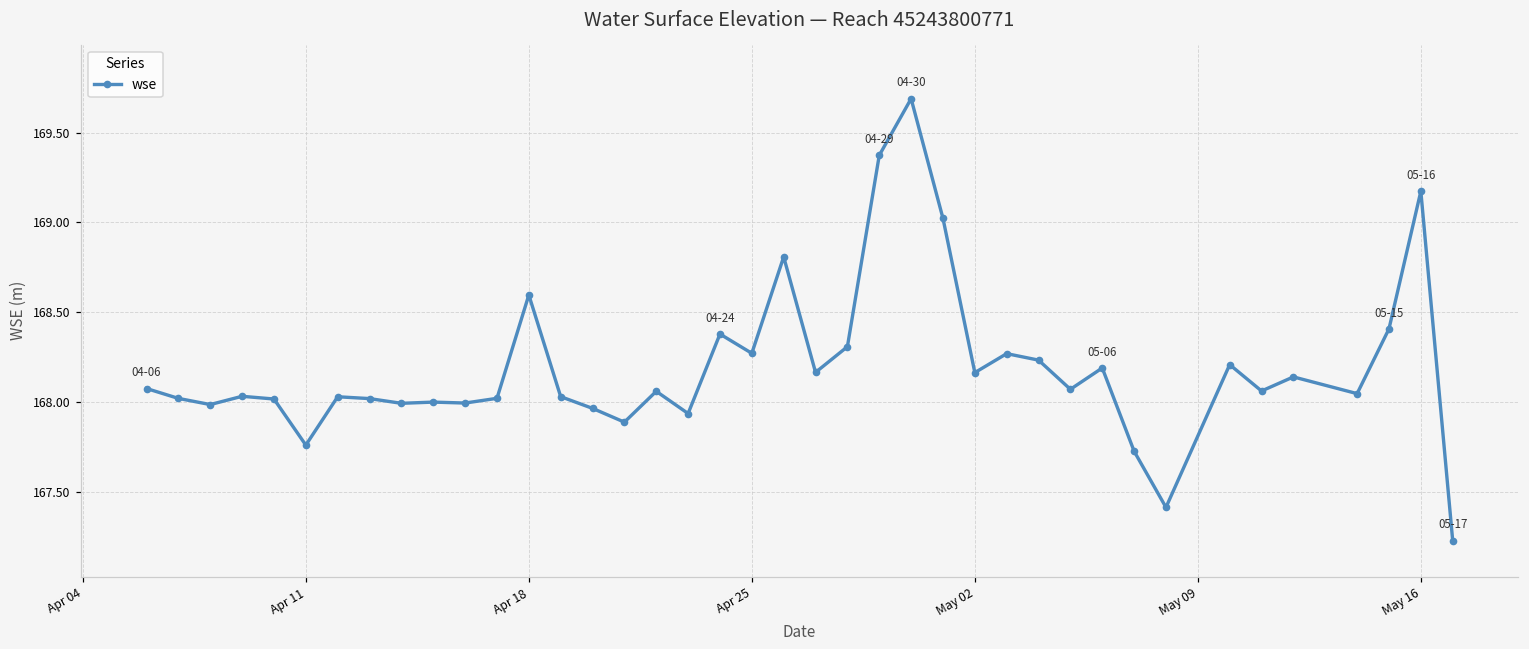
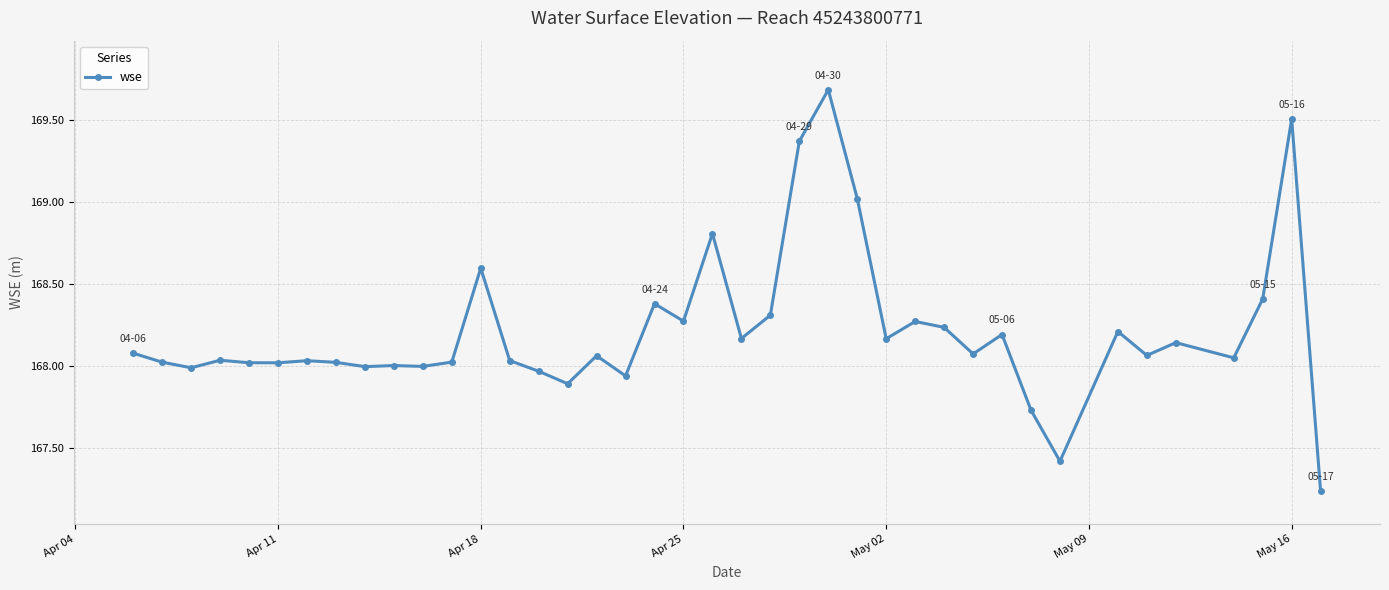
Apr 11: 167.76 -> 168.02
May 16: 169.17 -> 169.51
